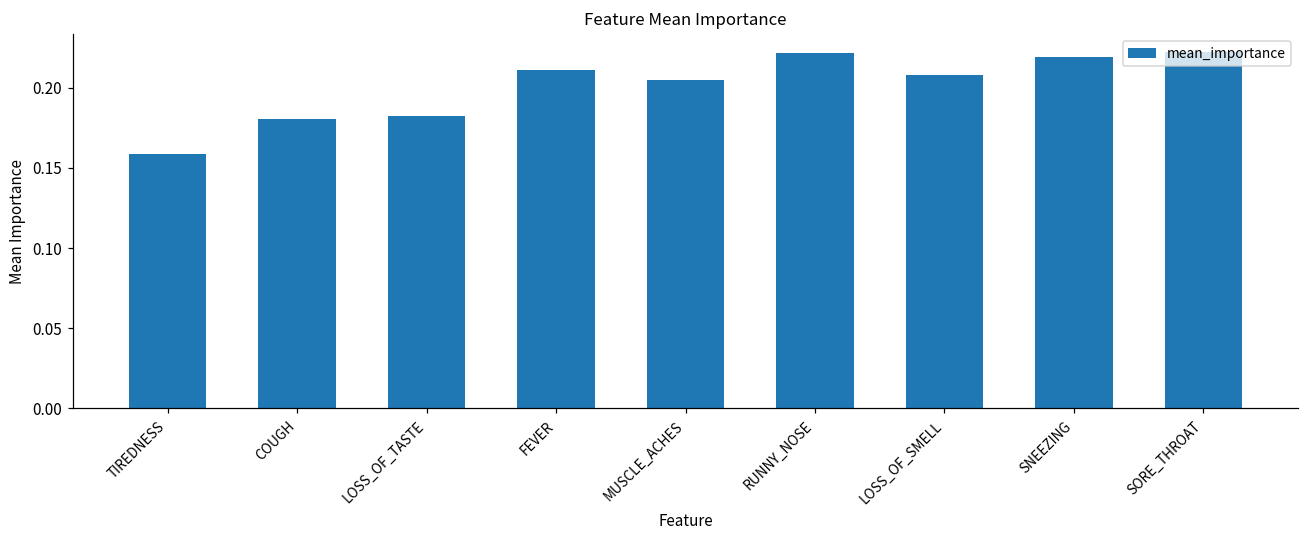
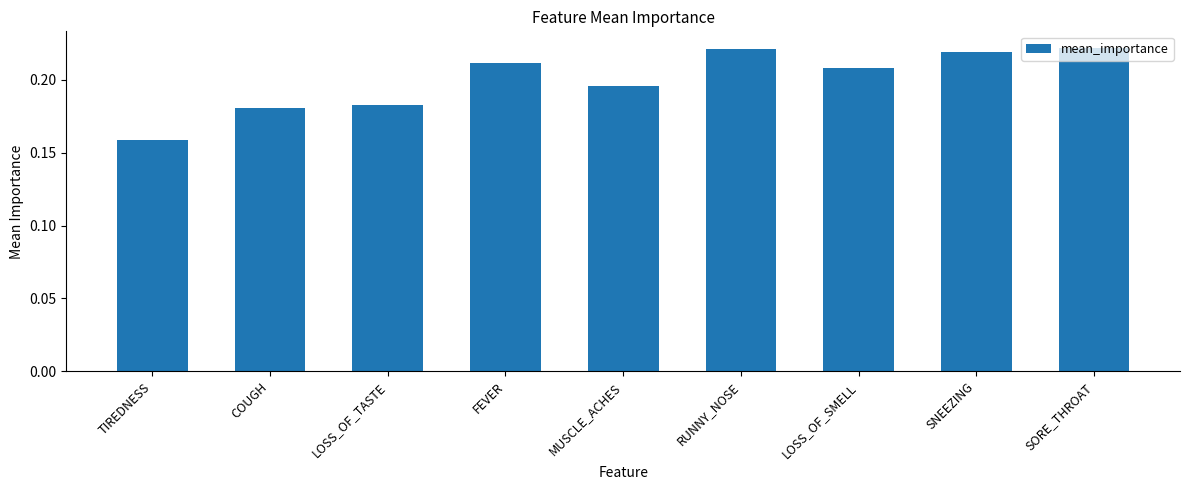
MUSCLE_ACHES: 0.205 -> 0.196
